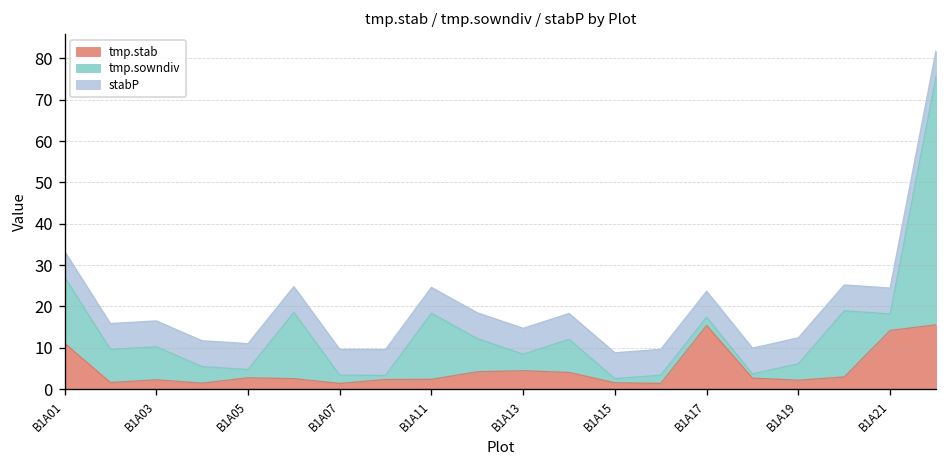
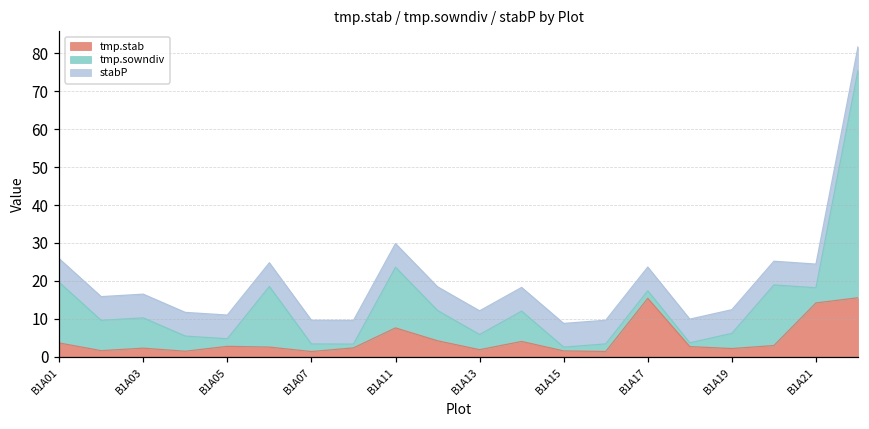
tmp.stab, B1A01: 11 -> 4
tmp.stab, B1A11: 2 -> 8
tmp.stab, B1A13: 4 -> 2
